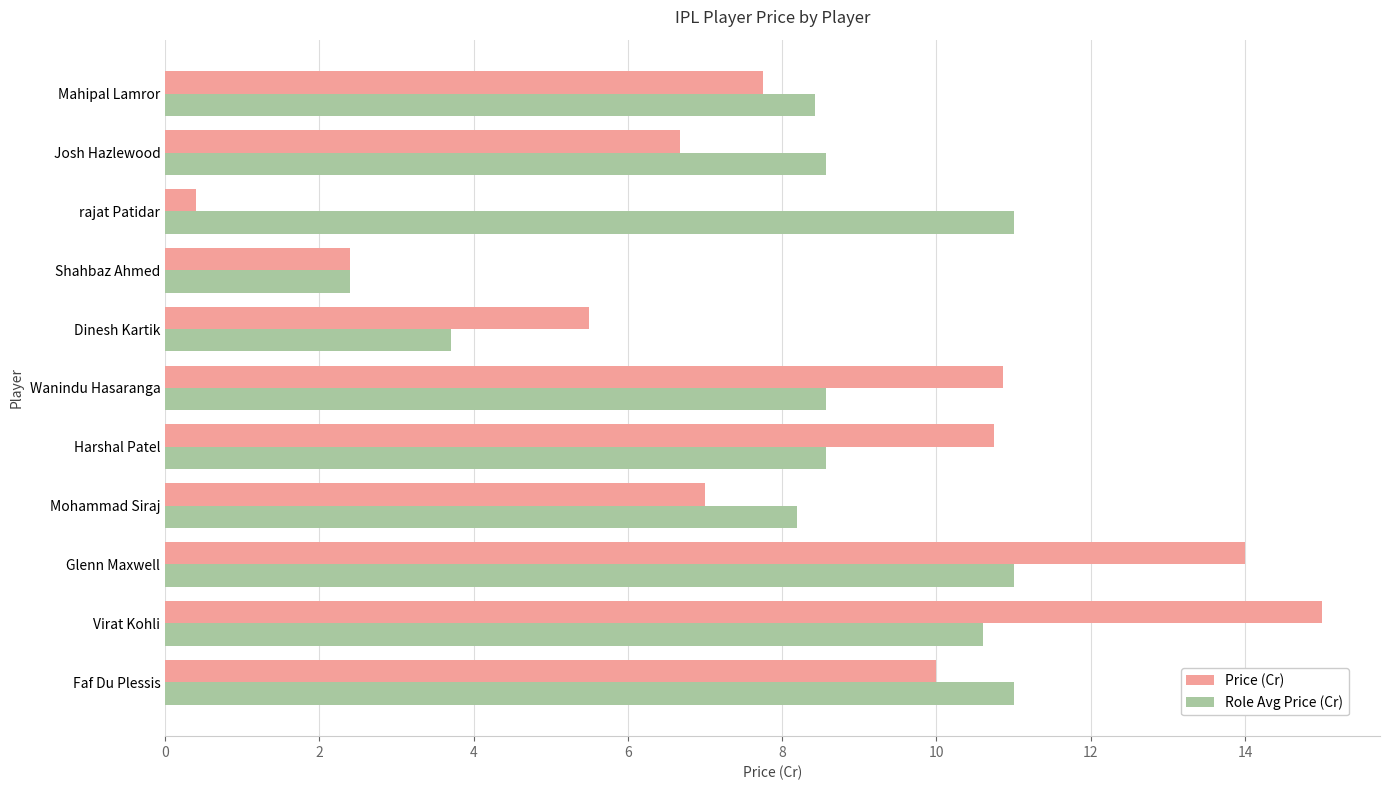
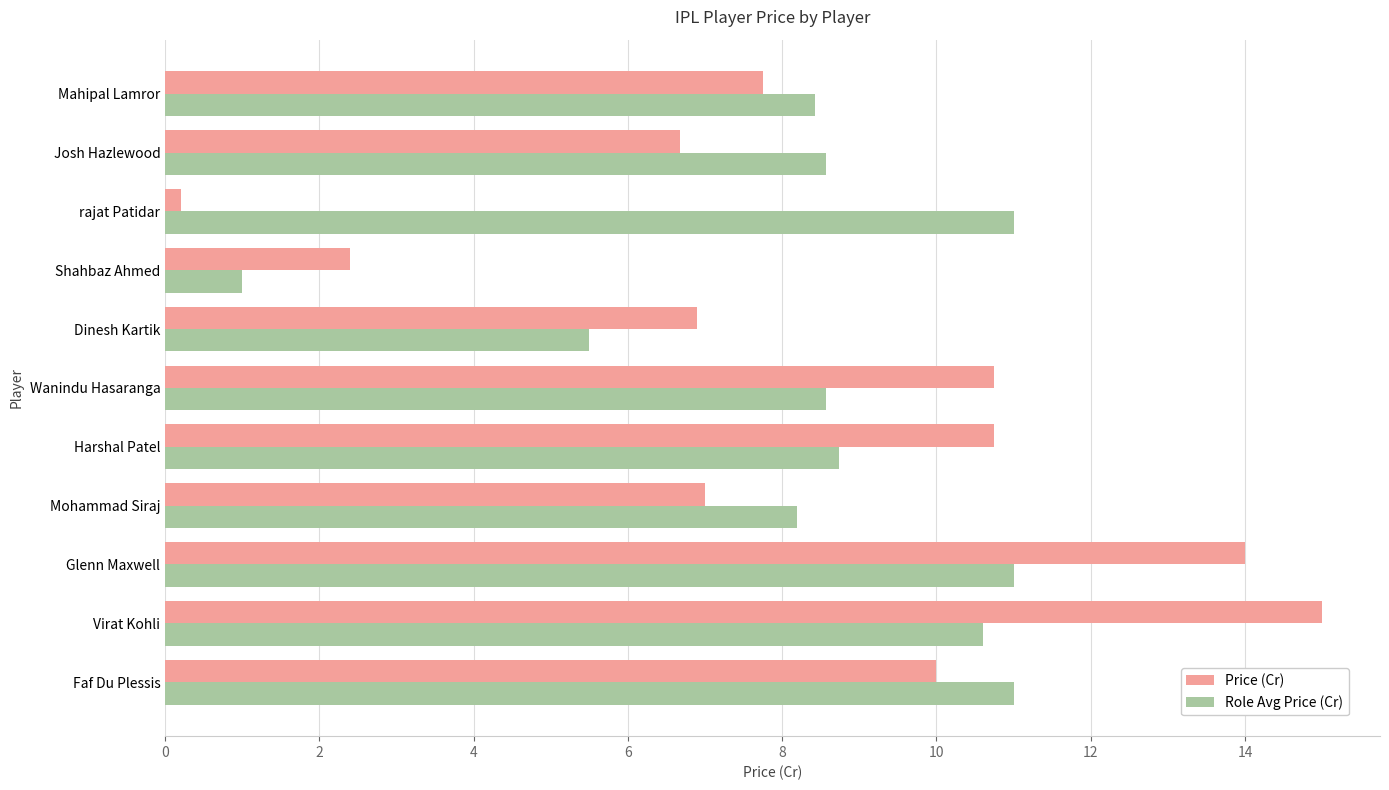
Price (Cr), rajat Patidar: 0.4 -> 0.2
Role Avg Price (Cr), Shahbaz Ahmed: 2.4 -> 1.0
Price (Cr), Dinesh Kartik: 5.5 -> 6.9
Role Avg Price (Cr), Dinesh Kartik: 3.7 -> 5.5
Price (Cr), Wanindu Hasaranga: 10.9 -> 10.8
Role Avg Price (Cr), Harshal Patel: 8.6 -> 8.7
